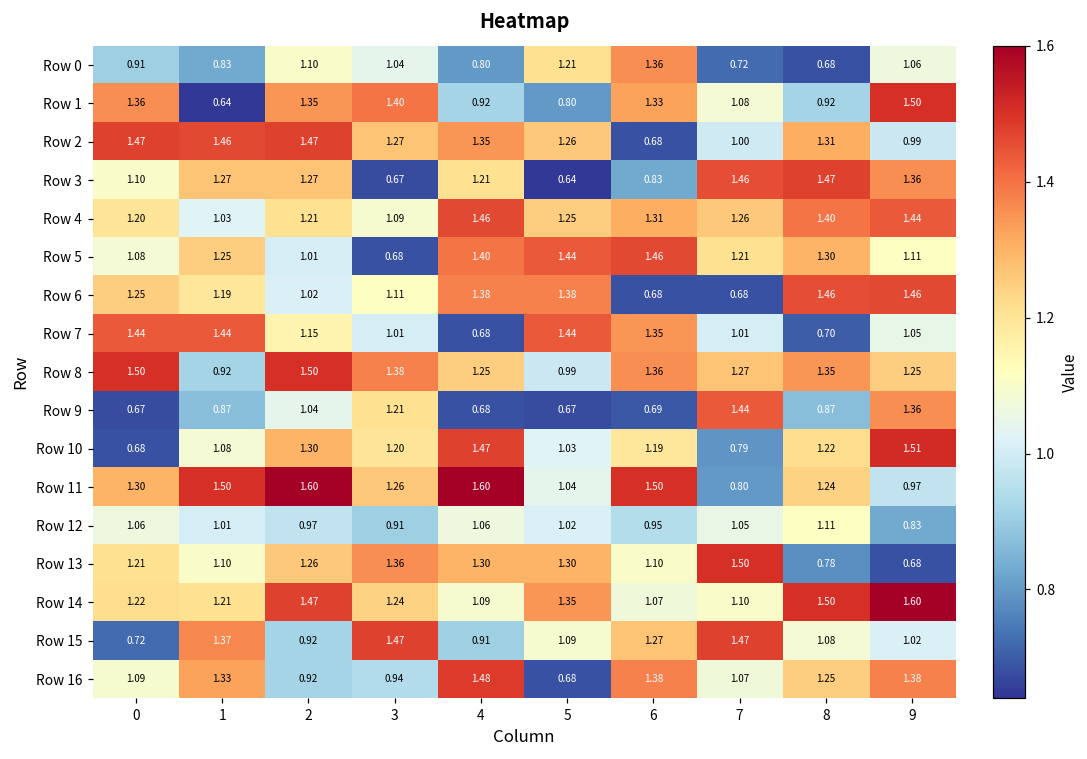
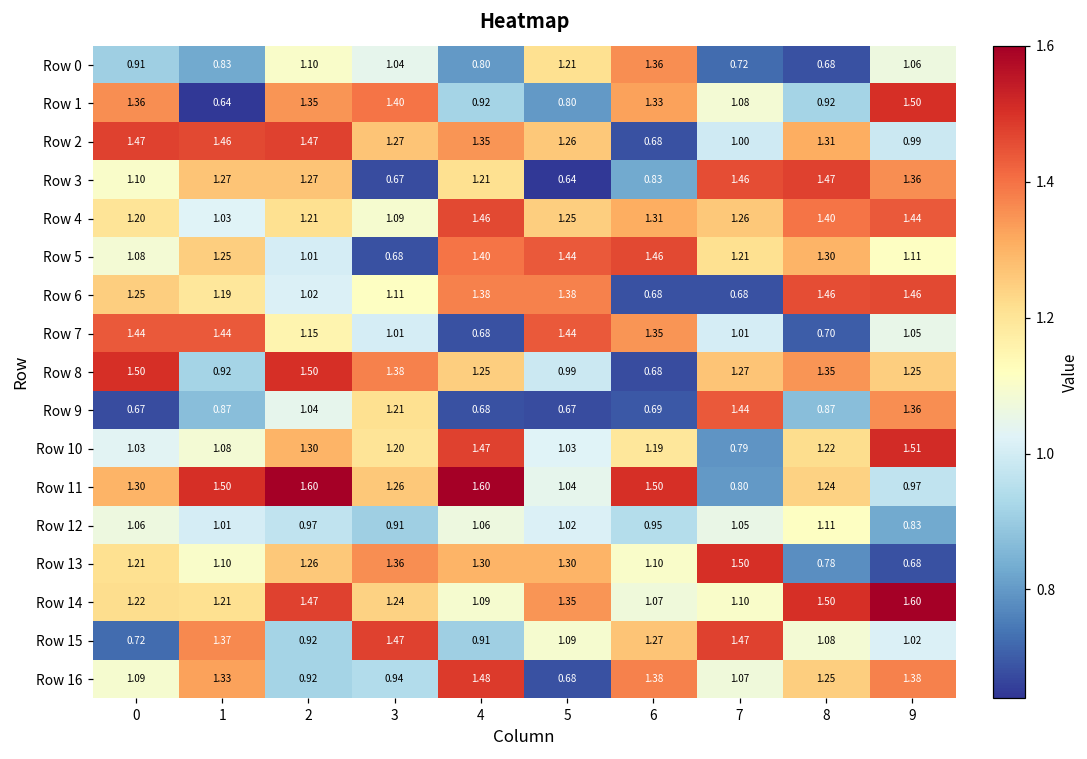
Row 8, 6: 1.36 -> 0.68
Row 10, 0: 0.68 -> 1.03
